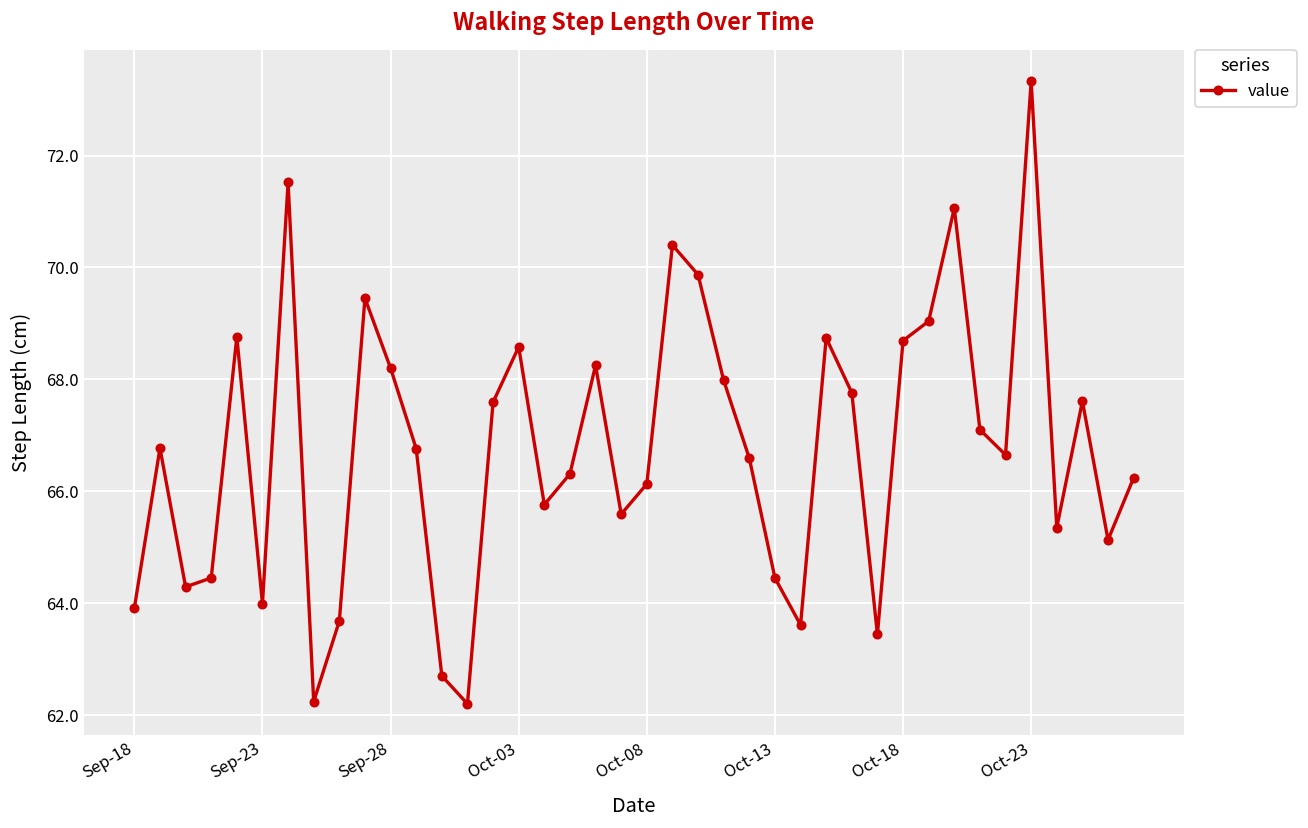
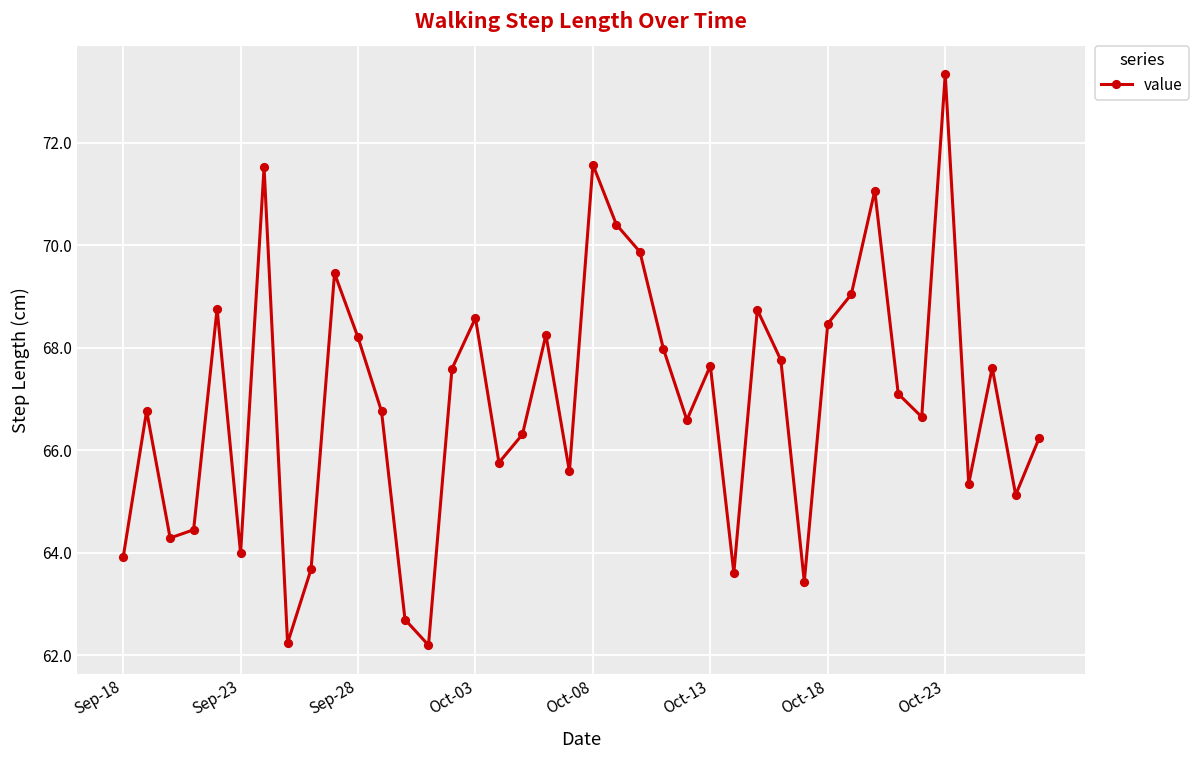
Oct-08: 66.1 -> 71.6
Oct-13: 64.5 -> 67.7
Oct-18: 68.7 -> 68.5
